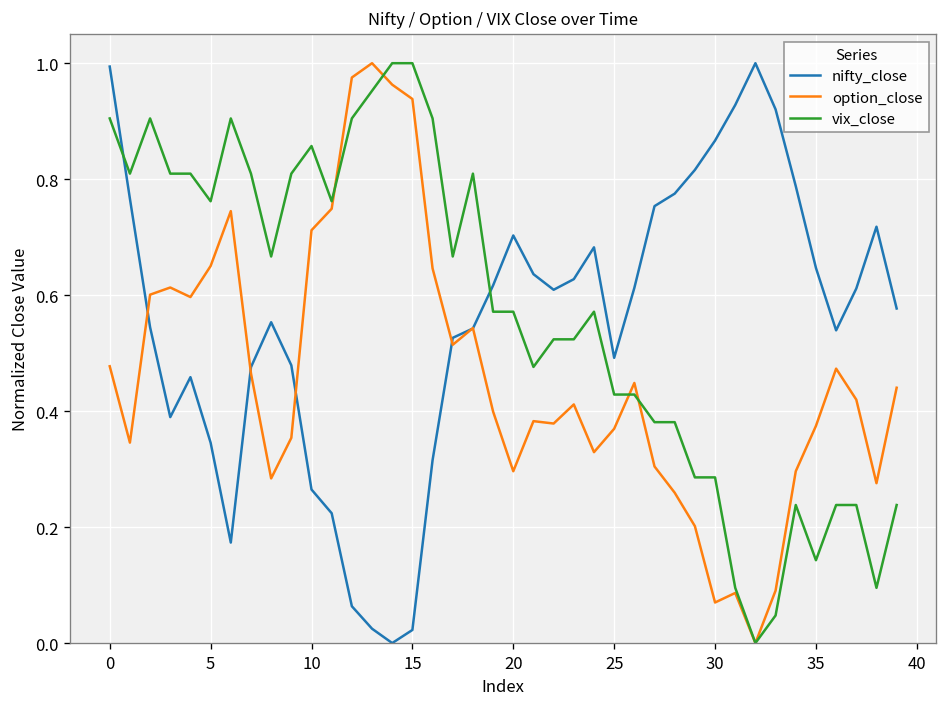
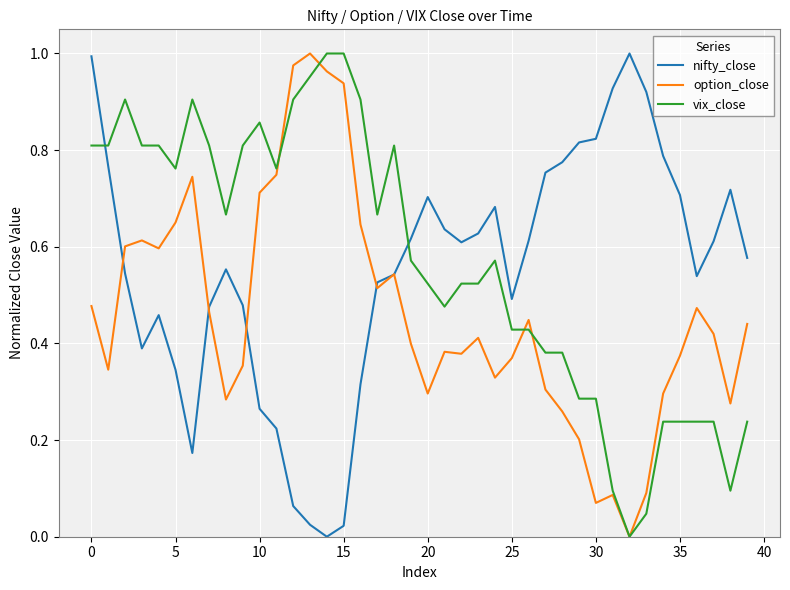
vix_close, 0: 0.90 -> 0.81
vix_close, 20: 0.57 -> 0.52
nifty_close, 30: 0.87 -> 0.82
nifty_close, 35: 0.65 -> 0.71
vix_close, 35: 0.14 -> 0.24
